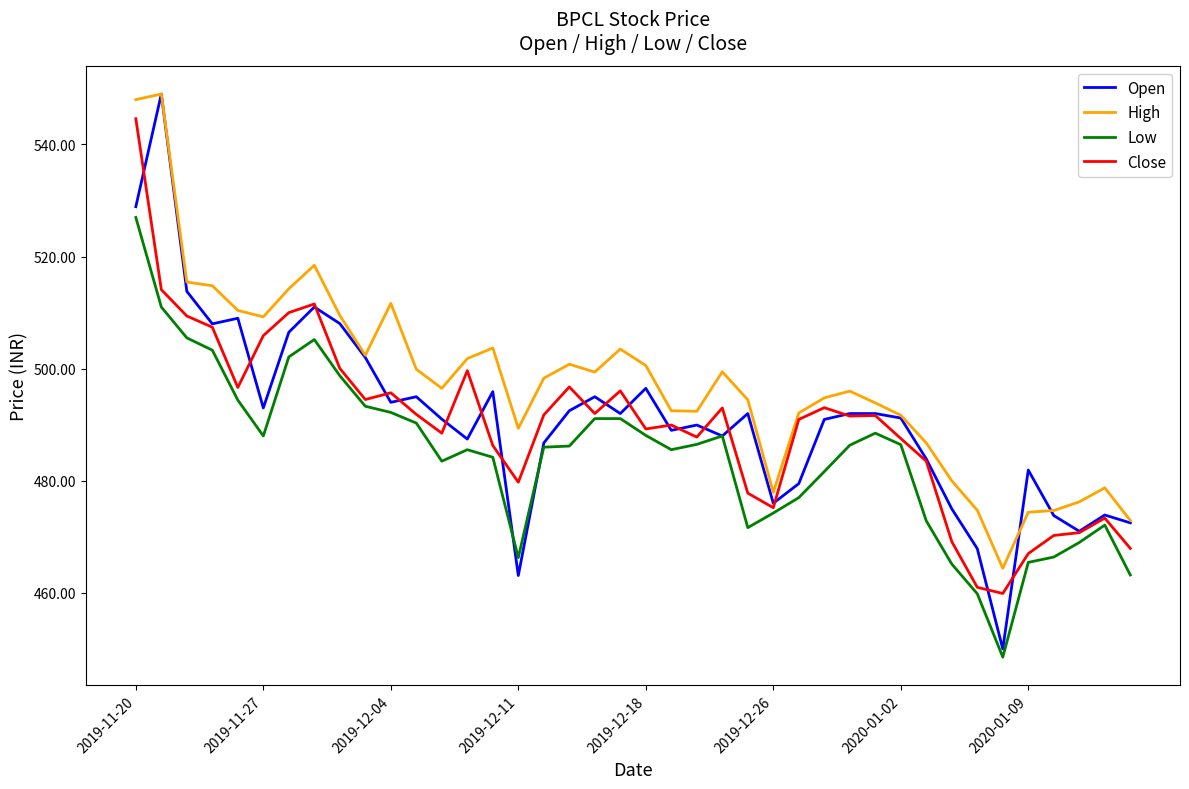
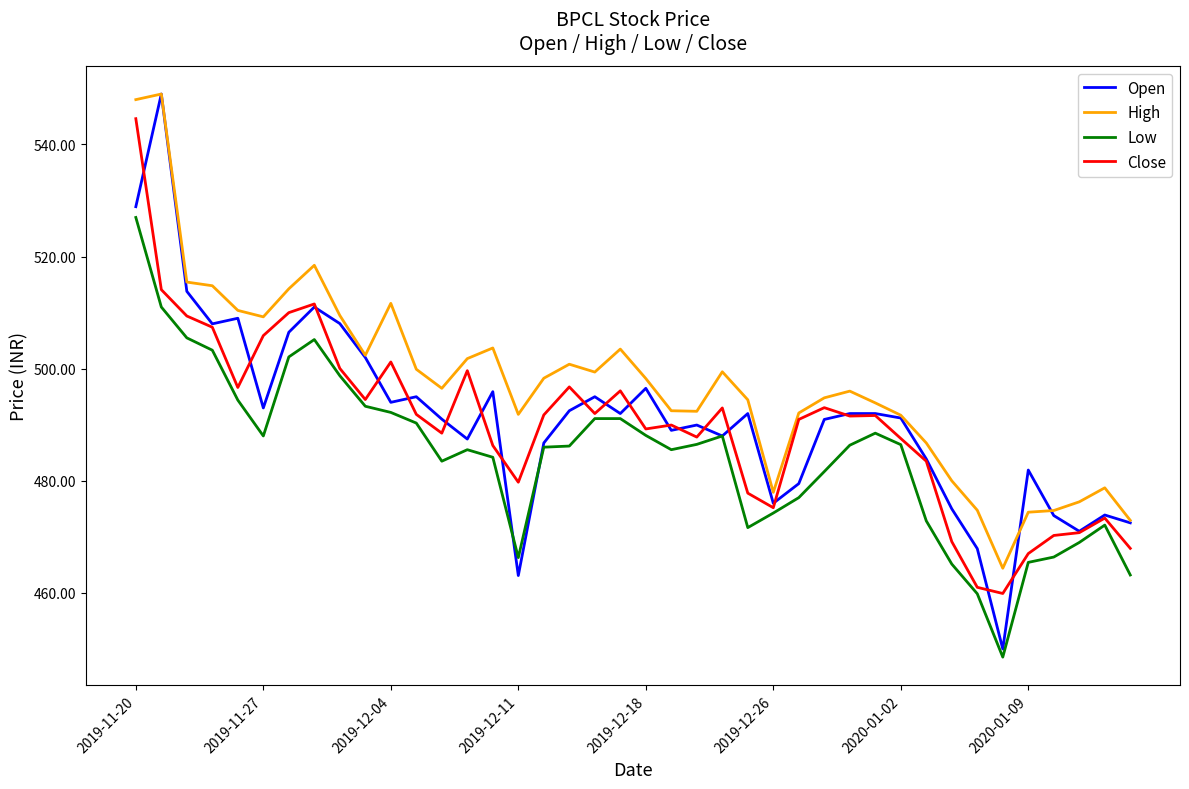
Close, 2019-12-04: 496 -> 501
High, 2019-12-11: 489 -> 492
High, 2019-12-18: 501 -> 498
